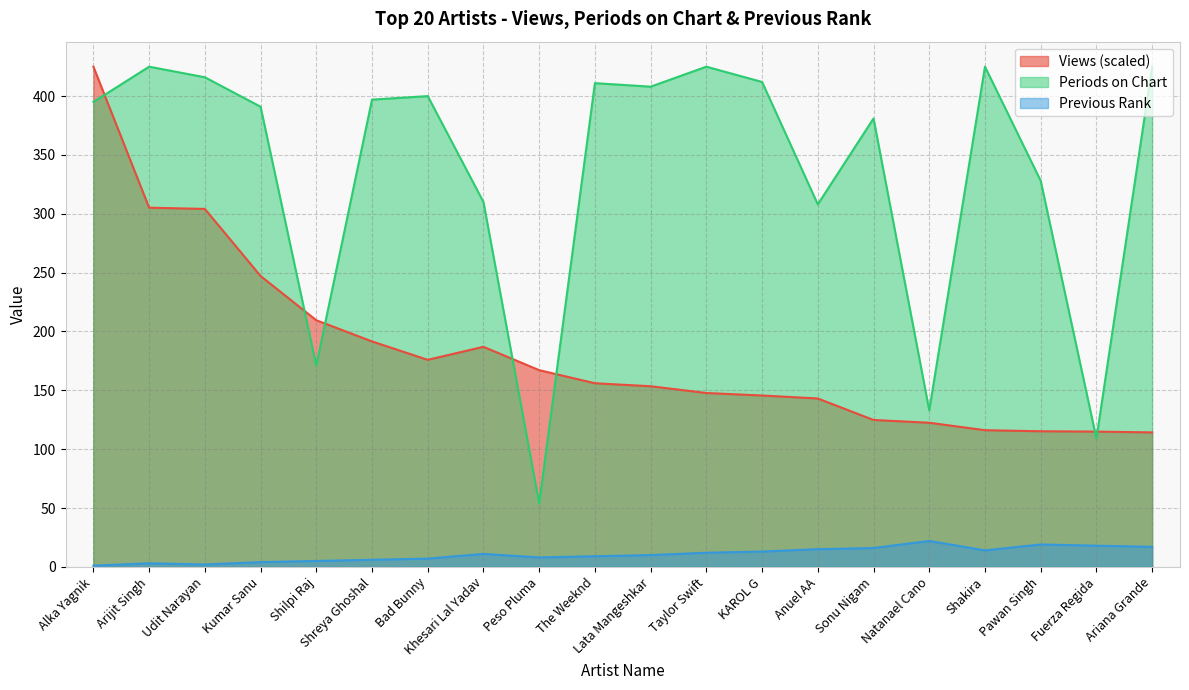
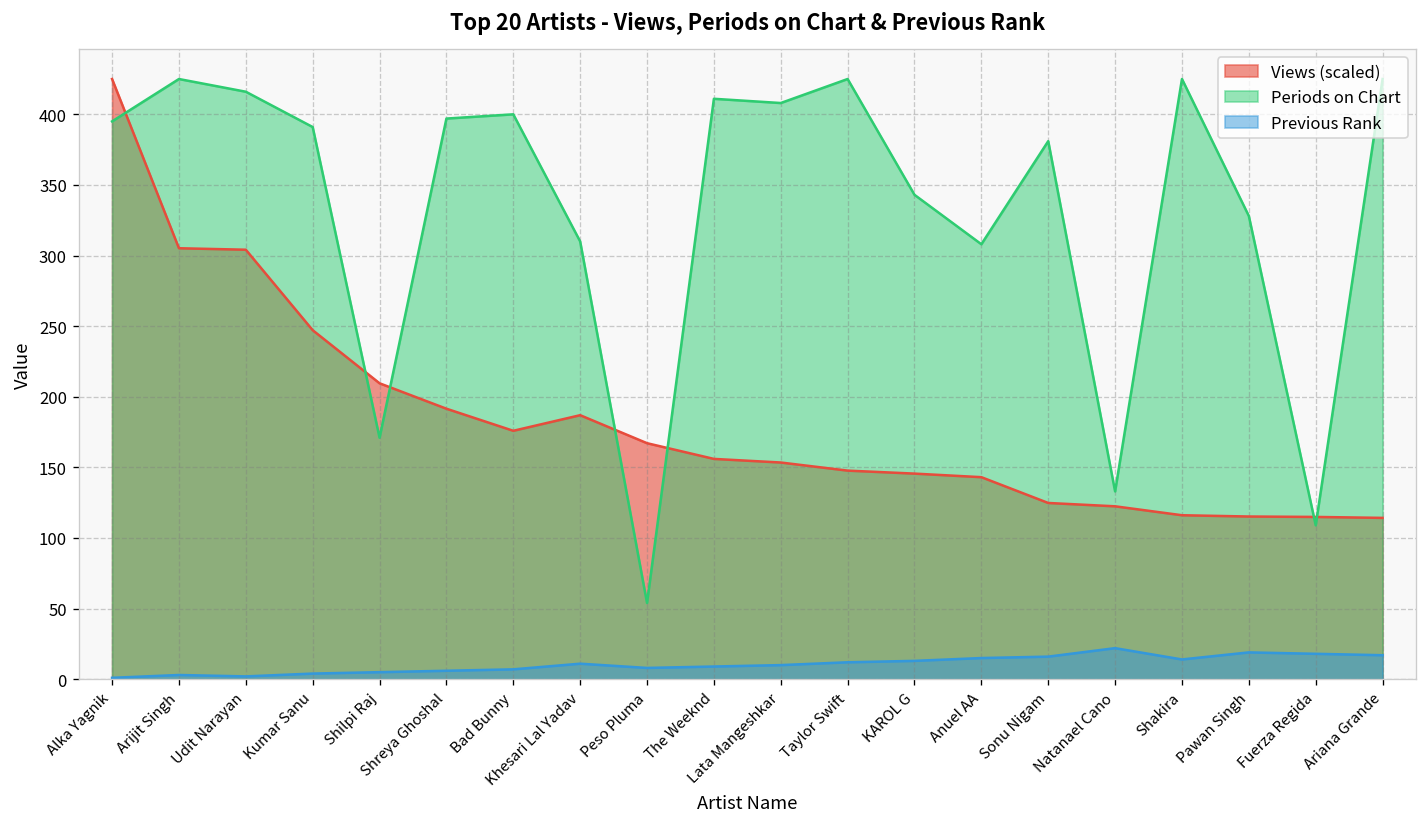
Periods on Chart, KAROL G: 412 -> 343
